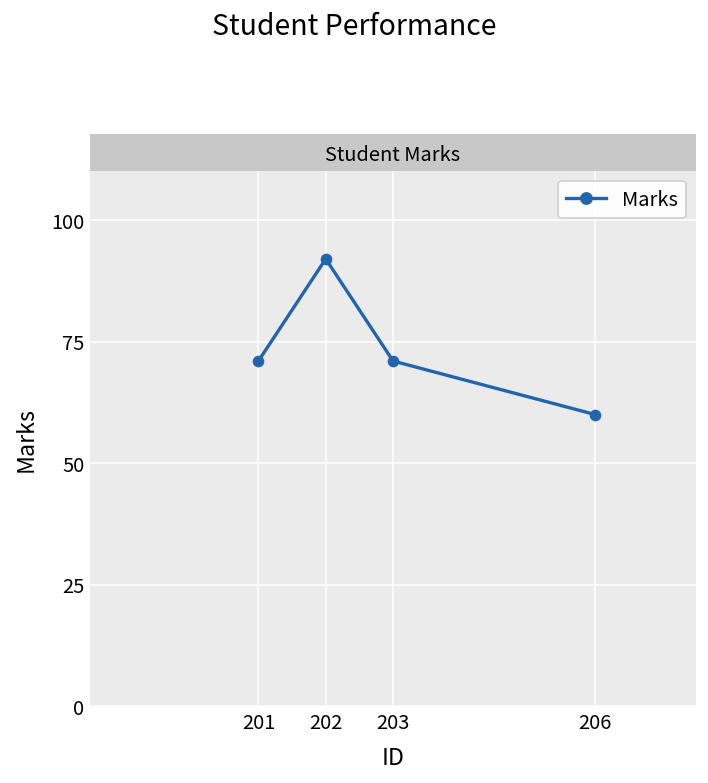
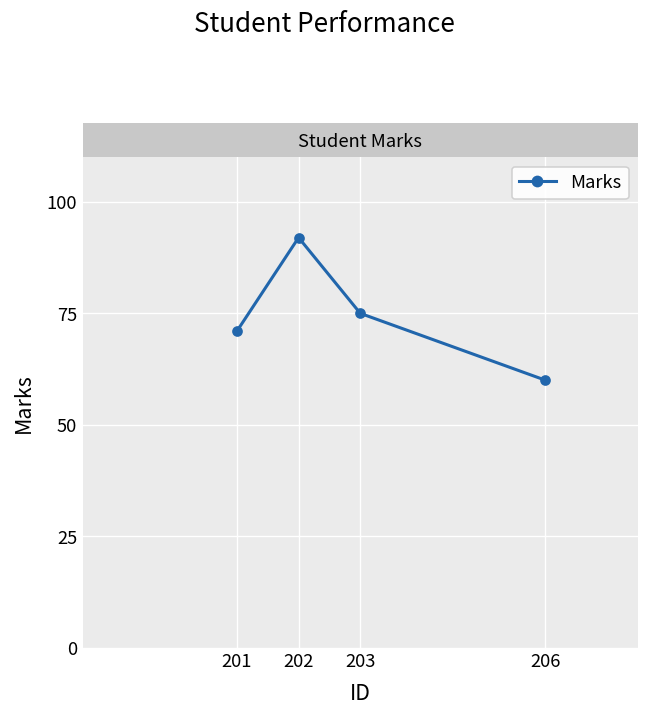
203: 71 -> 75
